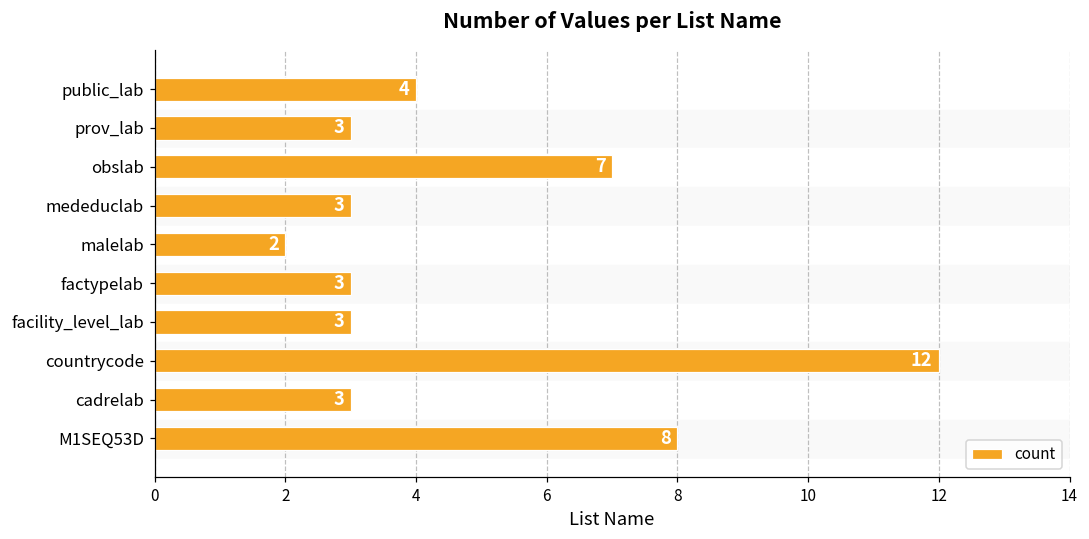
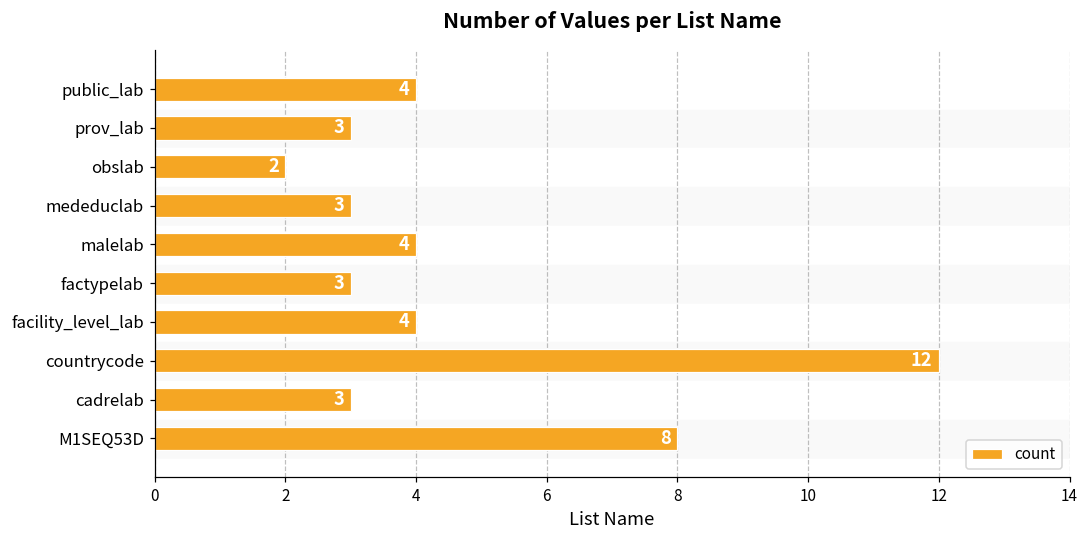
obslab: 7 -> 2
malelab: 2 -> 4
facility_level_lab: 3 -> 4
